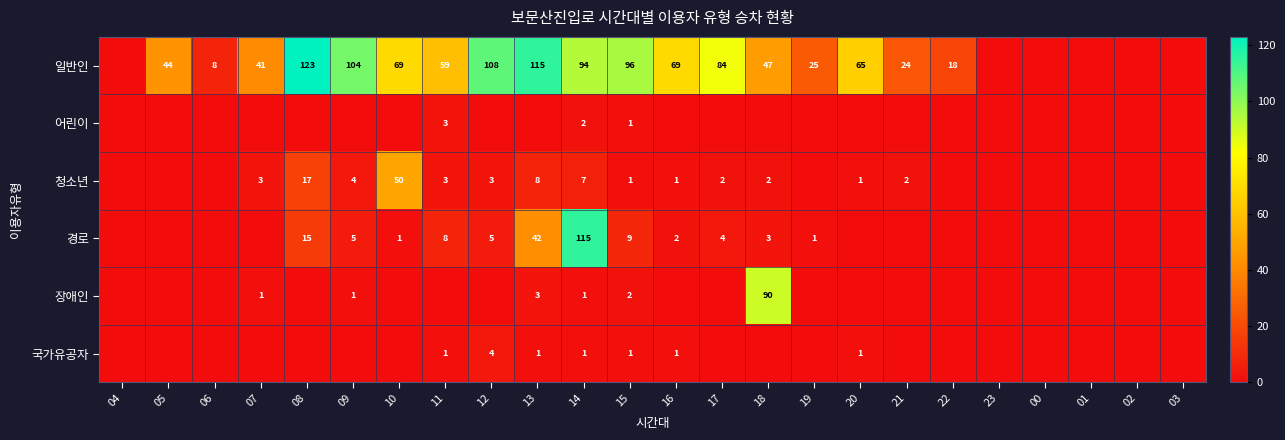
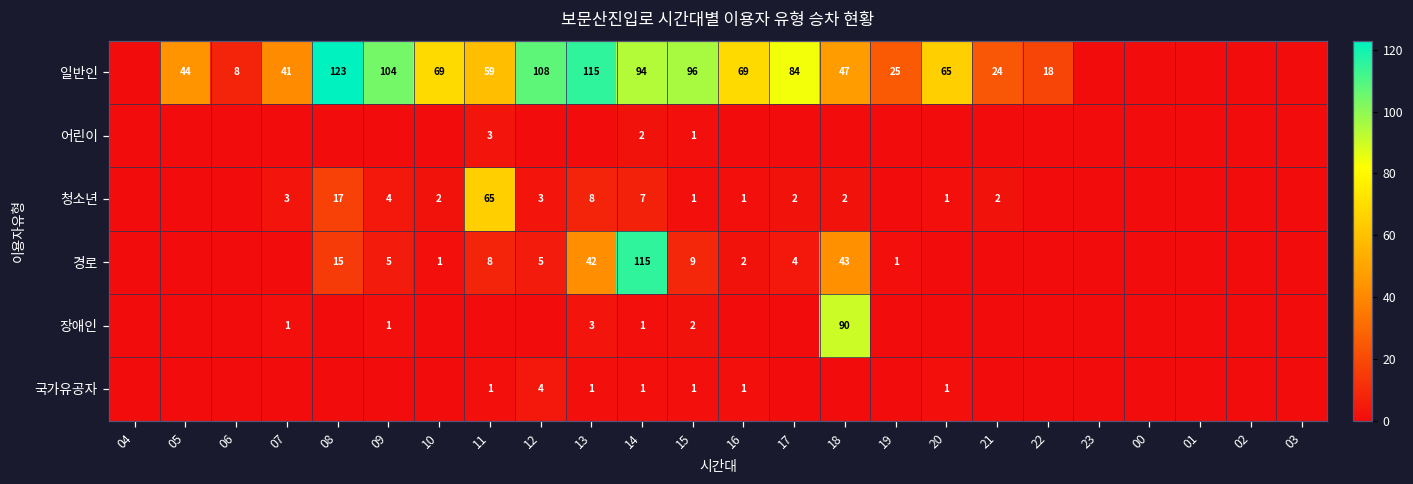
청소년, 10: 50 -> 2
청소년, 11: 3 -> 65
경로, 18: 3 -> 43
